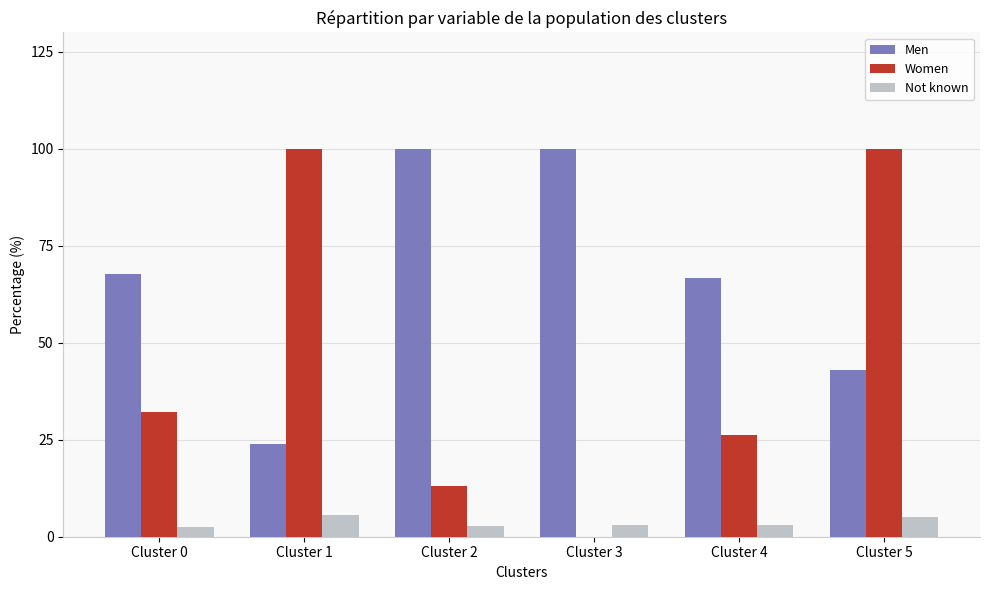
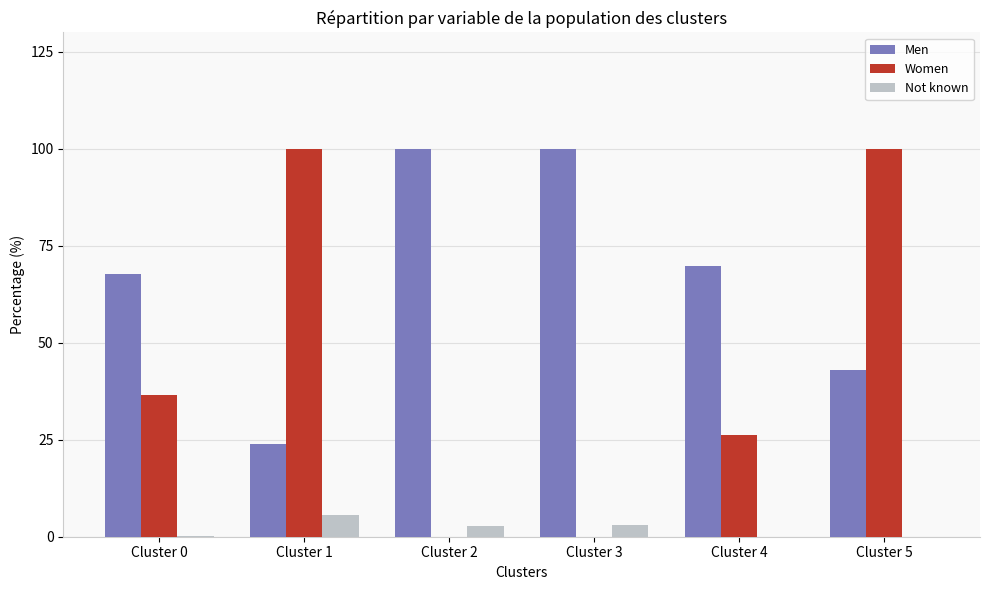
Women, Cluster 0: 32 -> 37
Not known, Cluster 0: 2 -> 0
Women, Cluster 2: 13 -> 0
Men, Cluster 4: 67 -> 70
Not known, Cluster 4: 3 -> 0
Not known, Cluster 5: 5 -> 0
